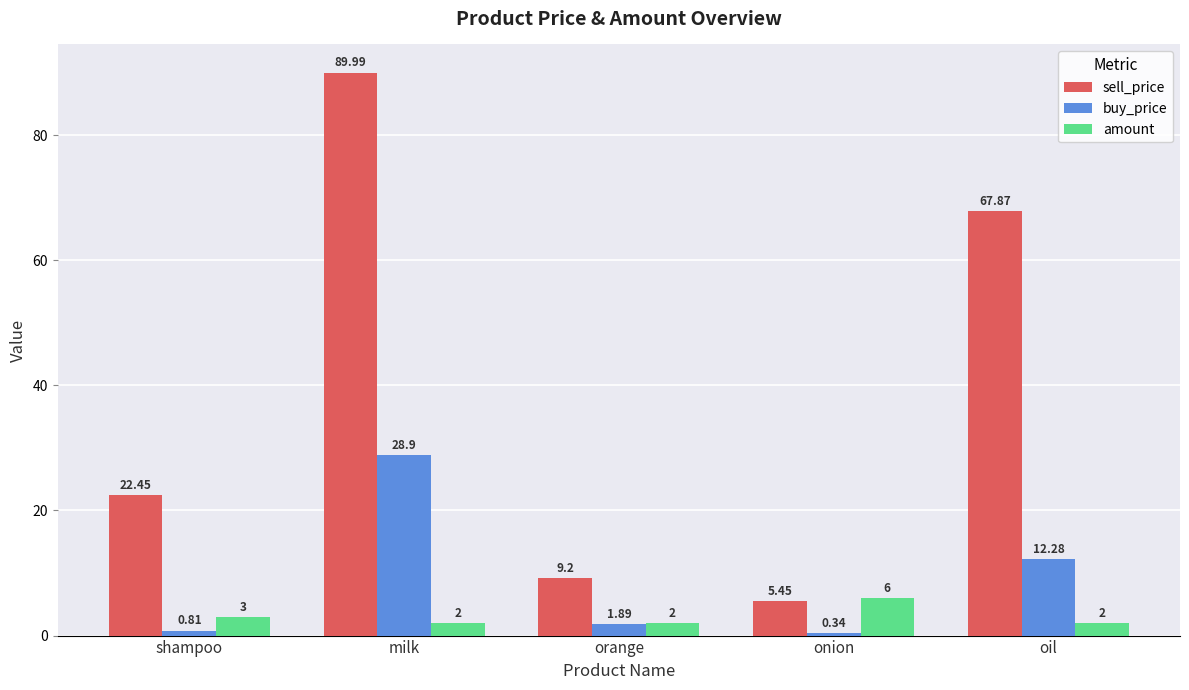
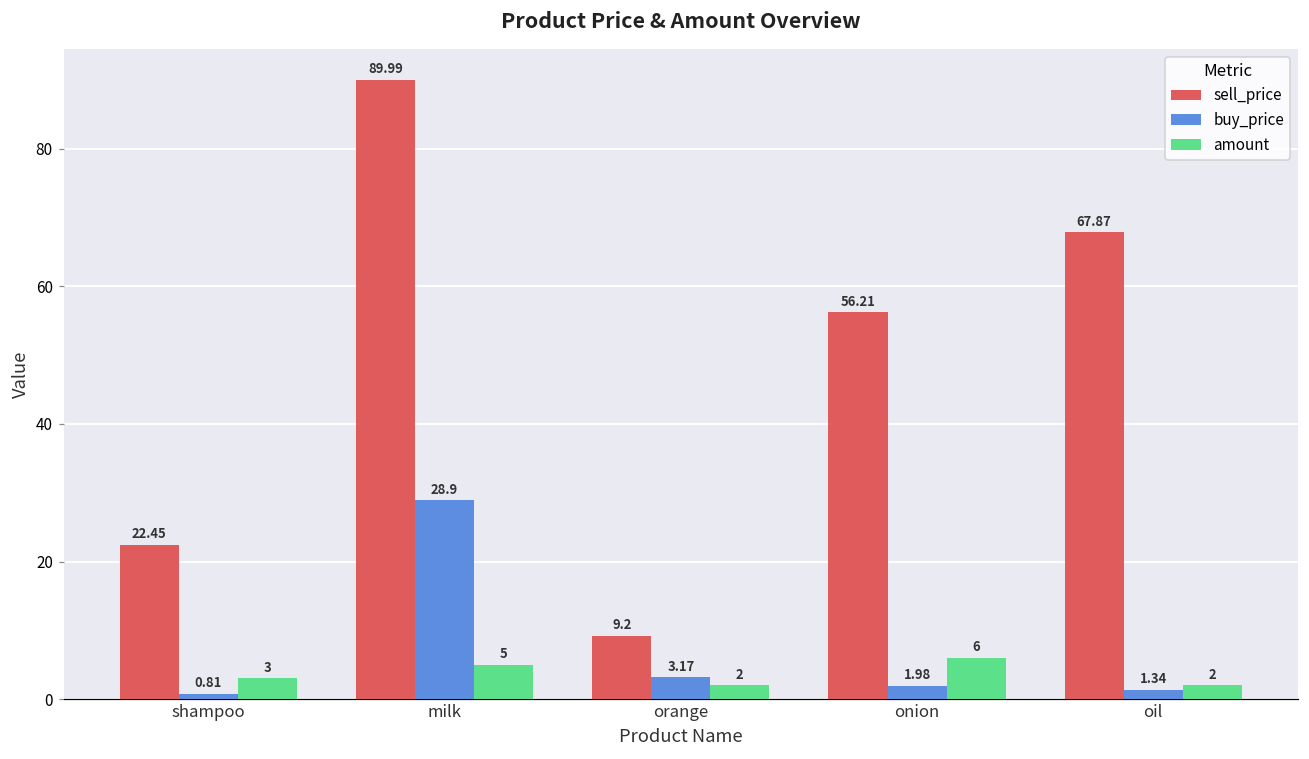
amount, milk: 2 -> 5
buy_price, orange: 1.89 -> 3.17
sell_price, onion: 5.45 -> 56.21
buy_price, onion: 0.34 -> 1.98
buy_price, oil: 12.28 -> 1.34
